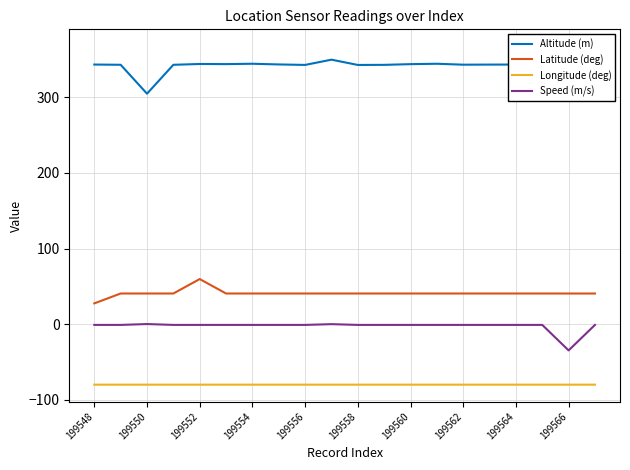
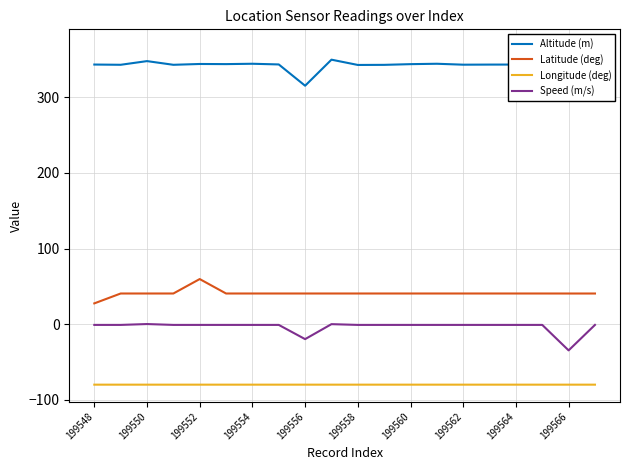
Altitude (m), 199550: 300 -> 350
Altitude (m), 199556: 340 -> 320
Speed (m/s), 199556: 0 -> -20
